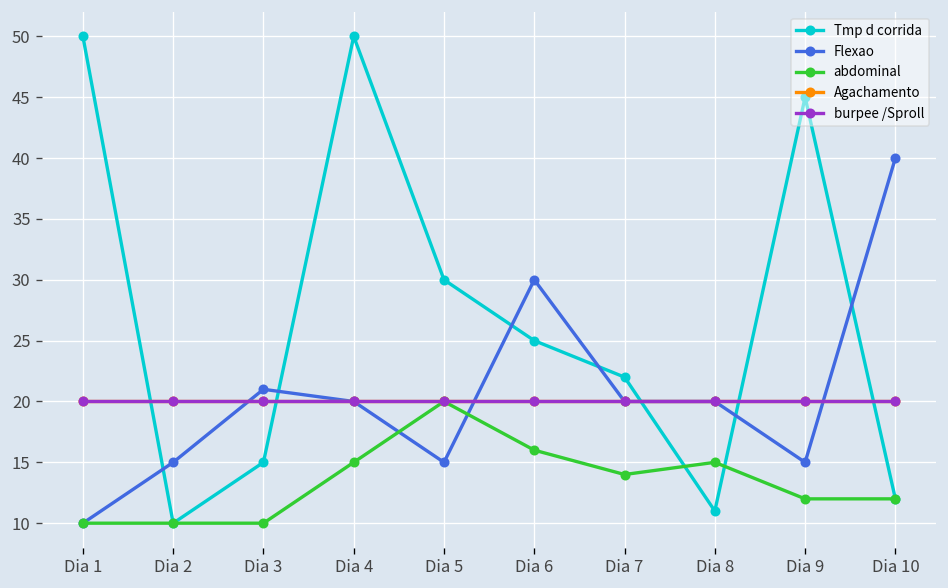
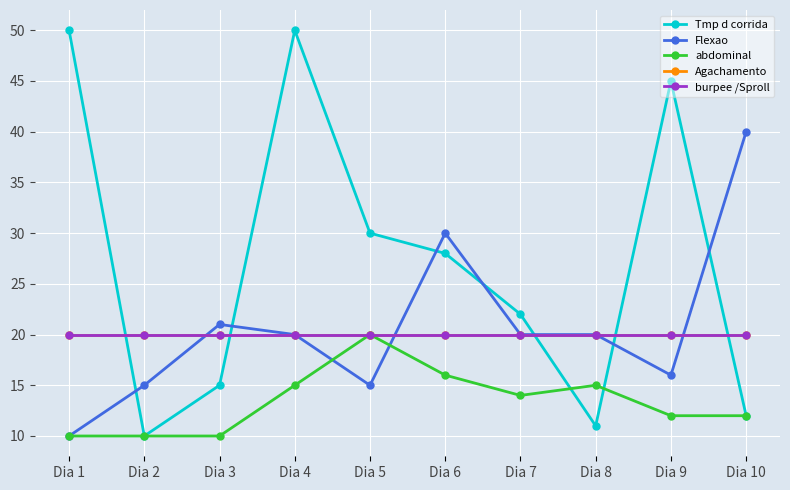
Tmp d corrida, Dia 6: 25 -> 28
Flexao, Dia 9: 15 -> 16
